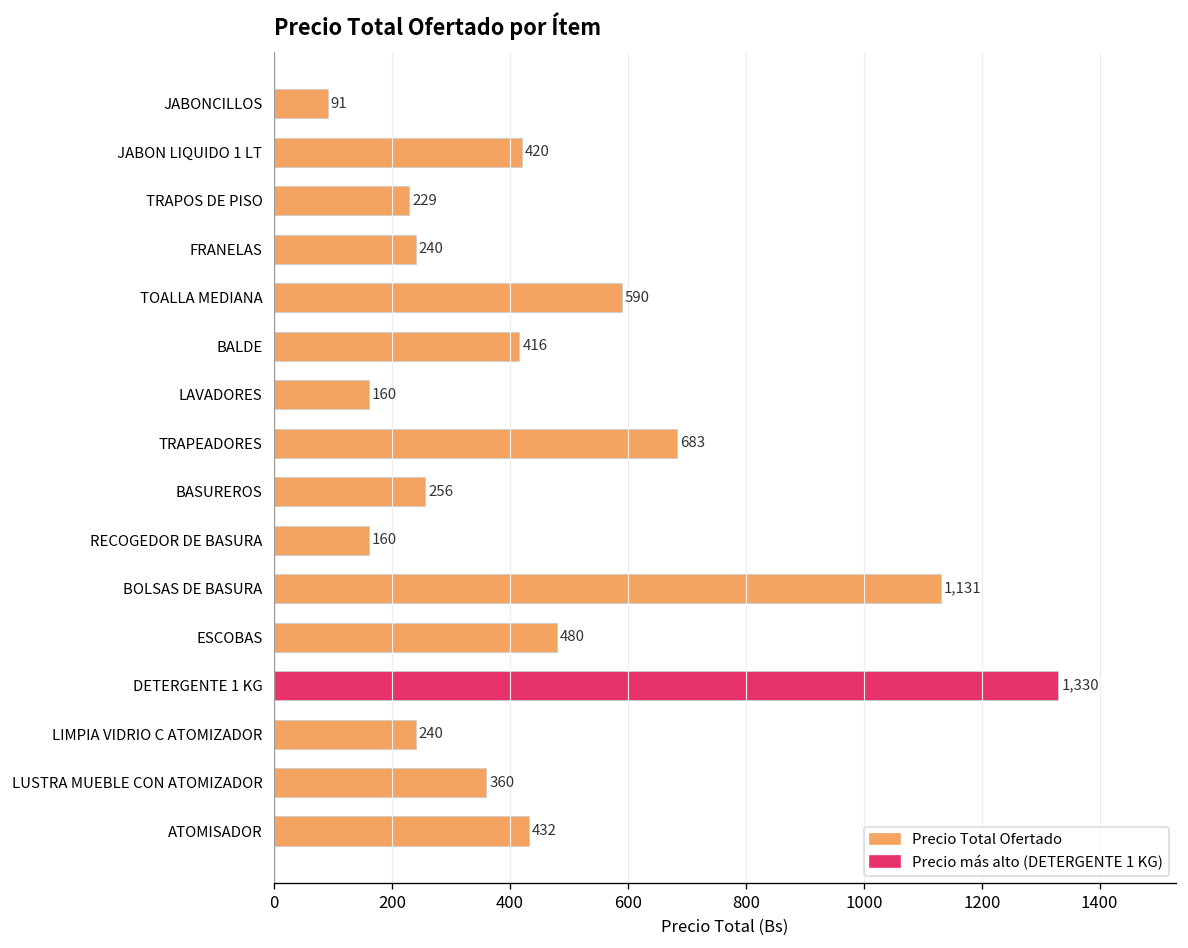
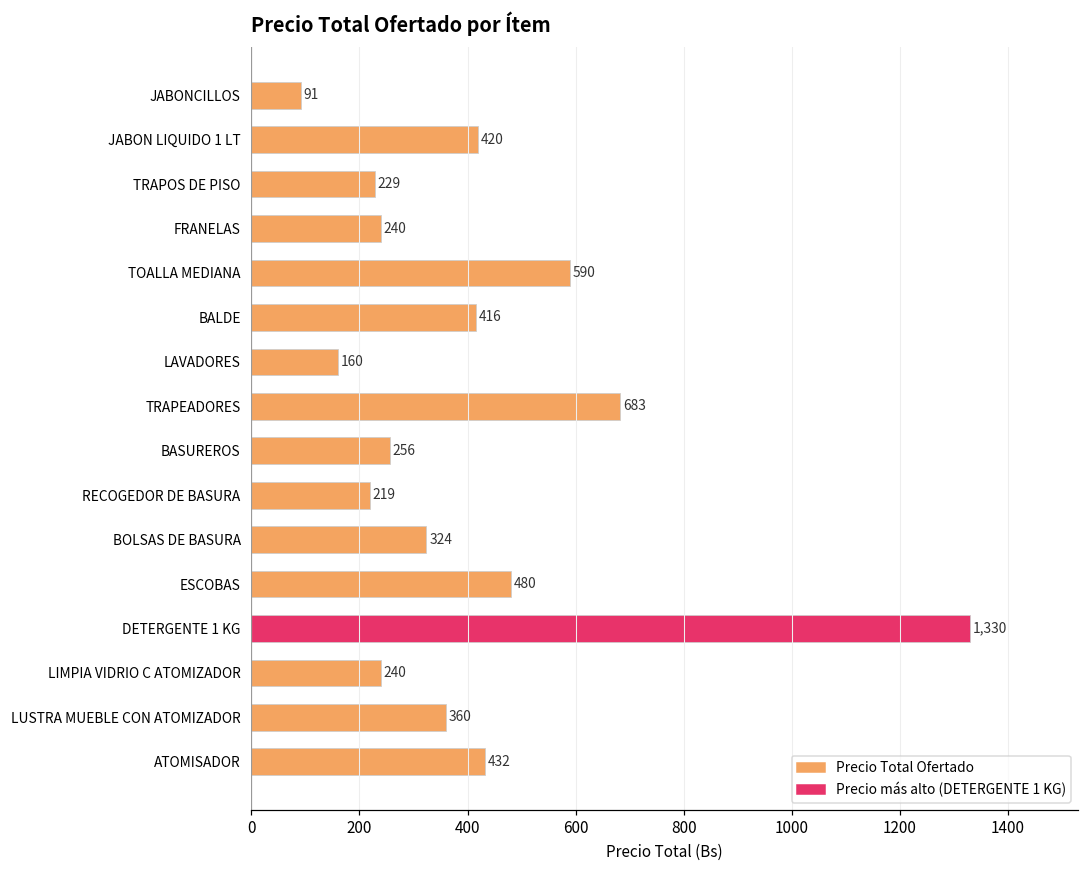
RECOGEDOR DE BASURA: 160 -> 219
BOLSAS DE BASURA: 1,131 -> 324
